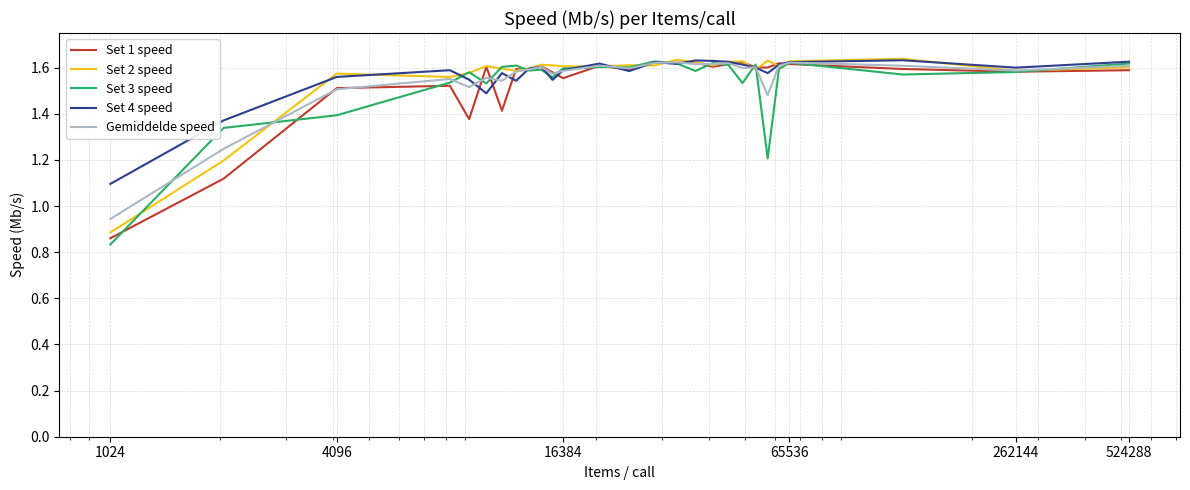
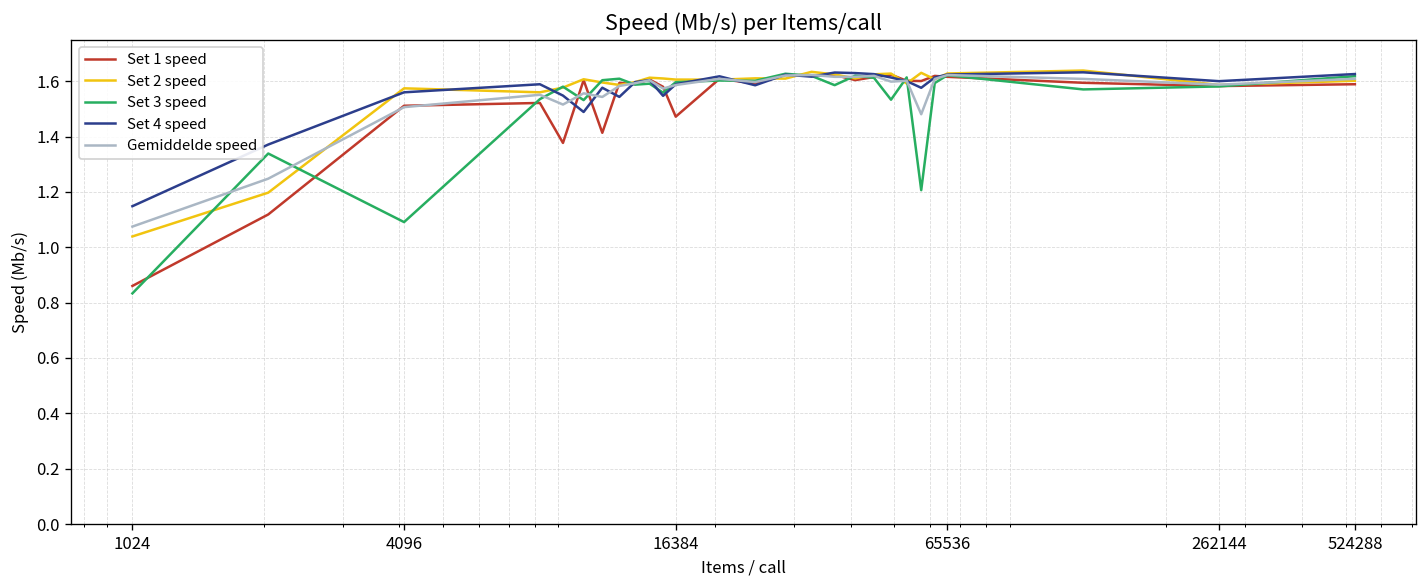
Set 2 speed, 1024: 0.89 -> 1.04
Set 4 speed, 1024: 1.10 -> 1.15
Gemiddelde speed, 1024: 0.94 -> 1.07
Set 3 speed, 4096: 1.39 -> 1.09
Set 1 speed, 16384: 1.55 -> 1.47
